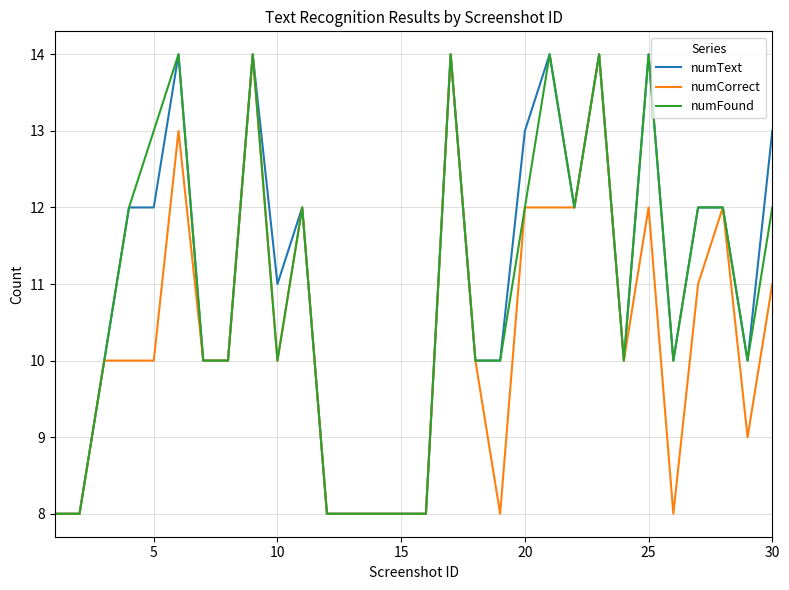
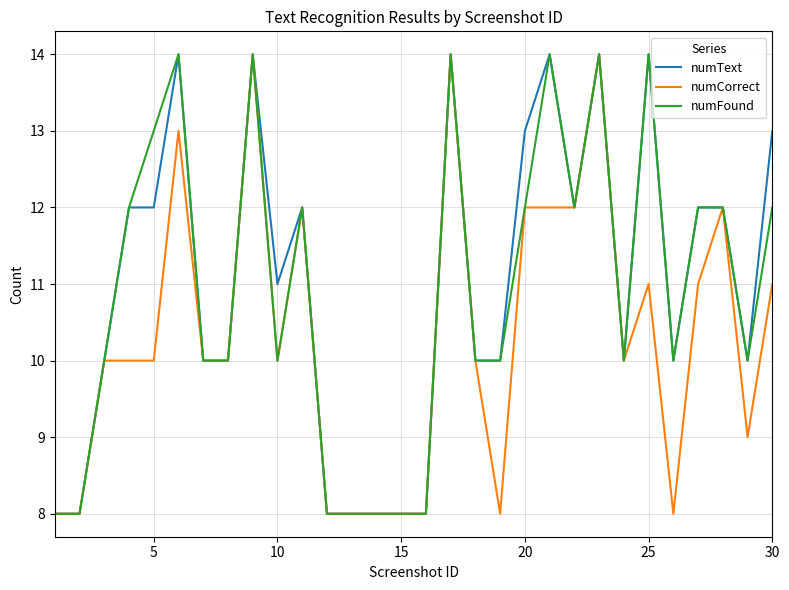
numCorrect, 25: 12 -> 11
